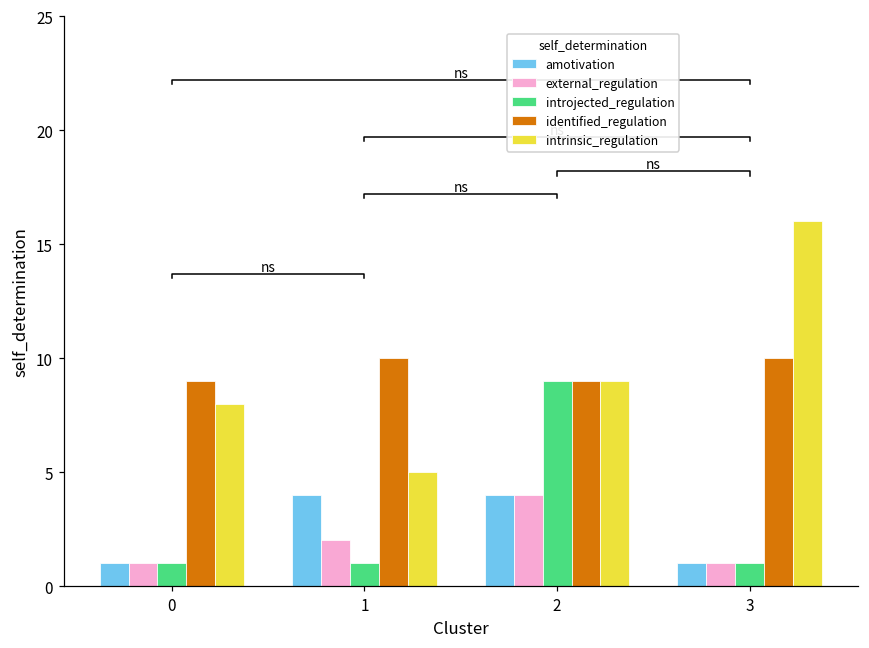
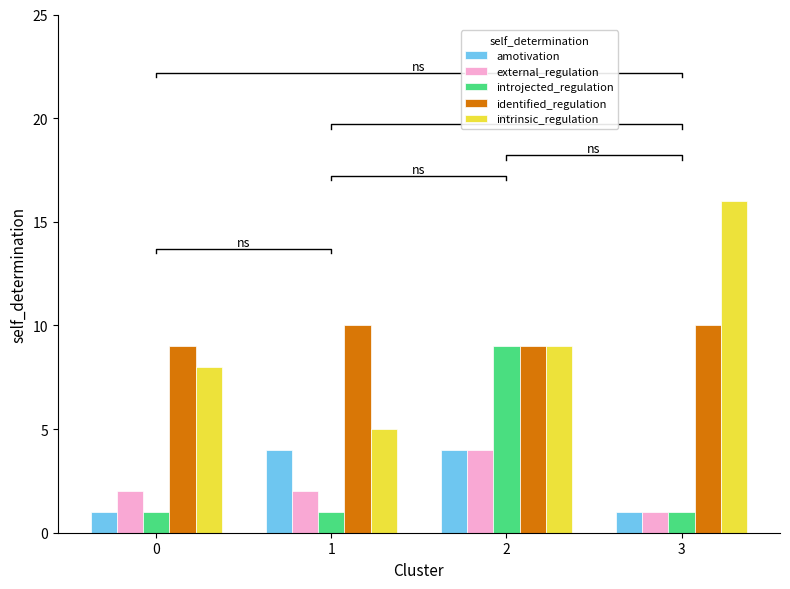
external_regulation, 0: 1 -> 2
